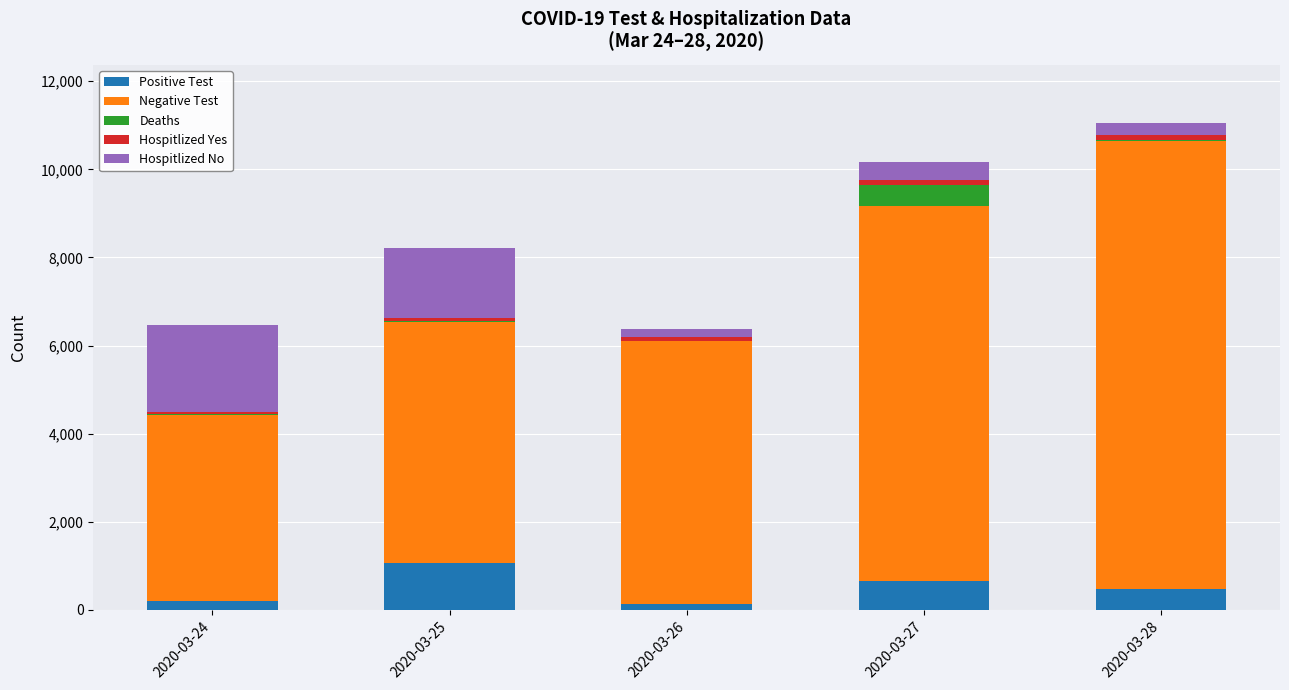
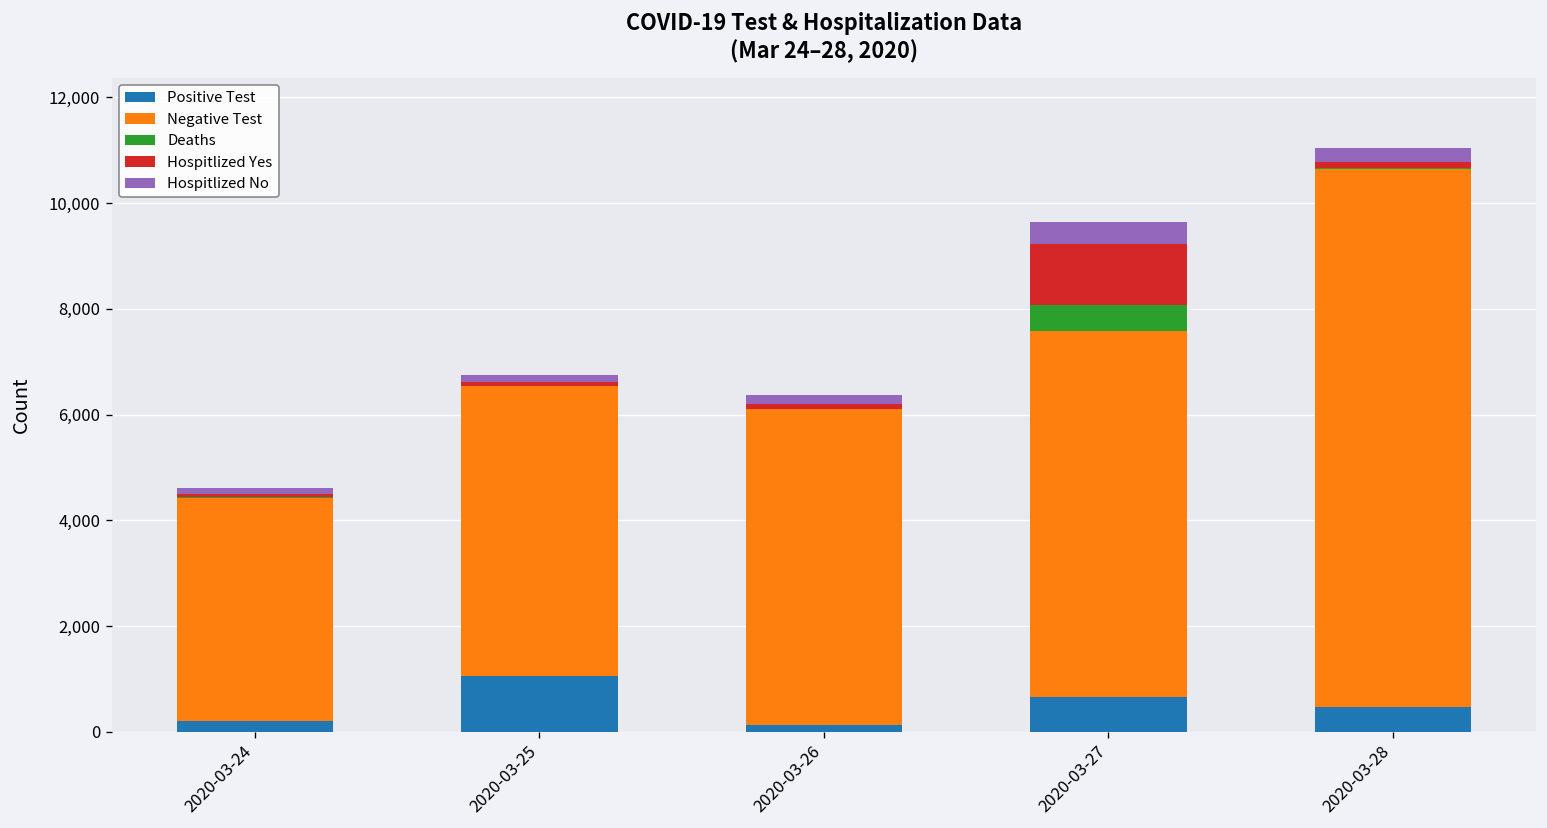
Hospitlized No, 2020-03-24: 2,000 -> 100
Hospitlized No, 2020-03-25: 1,600 -> 100
Negative Test, 2020-03-27: 8,500 -> 6,900
Hospitlized Yes, 2020-03-27: 100 -> 1,200
